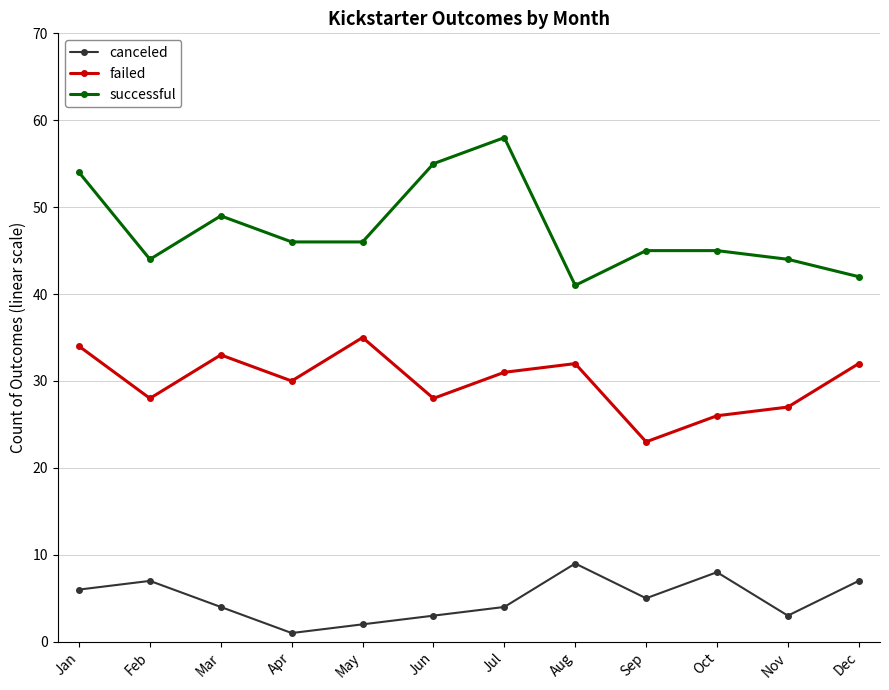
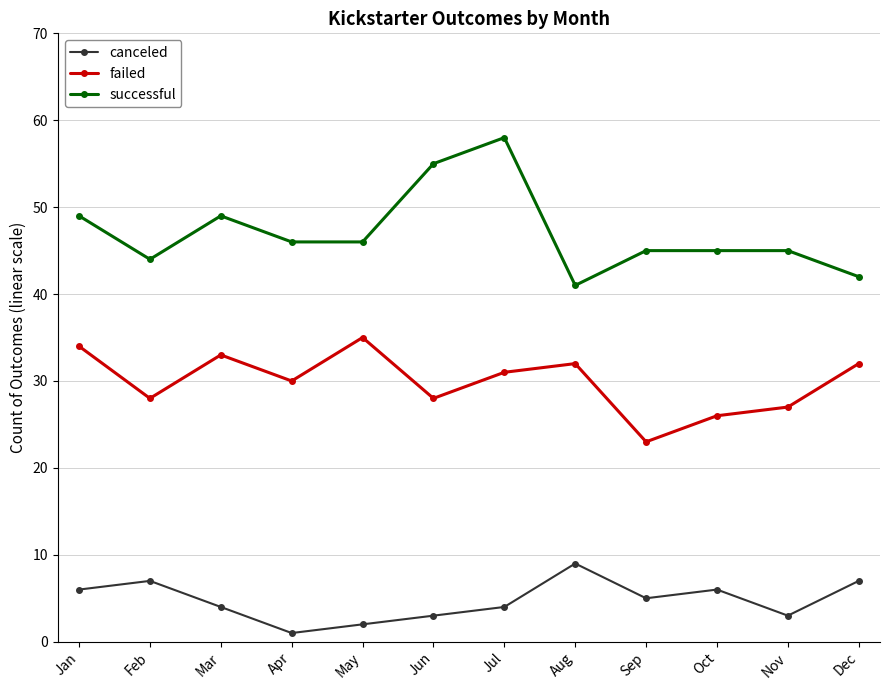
successful, Jan: 54 -> 49
canceled, Oct: 8 -> 6
successful, Nov: 44 -> 45
